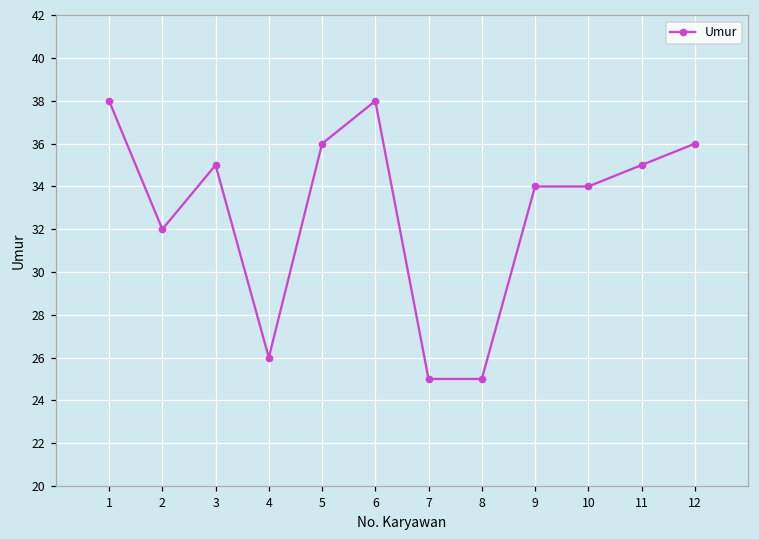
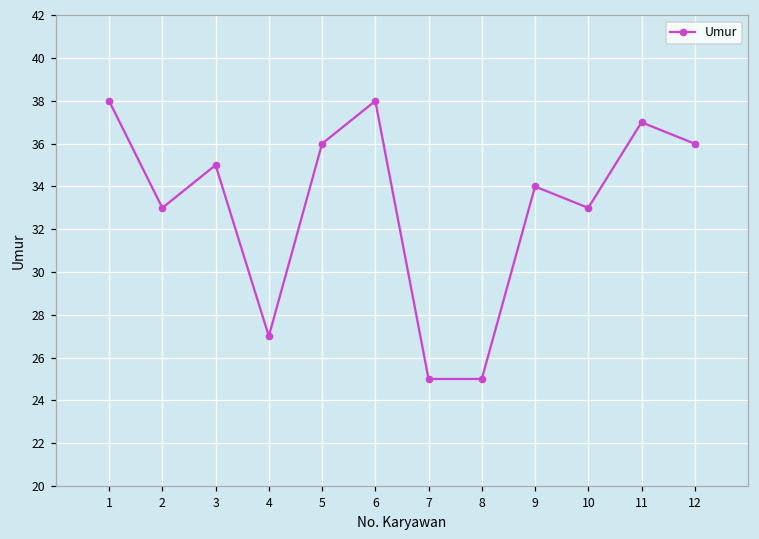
2: 32 -> 33
4: 26 -> 27
10: 34 -> 33
11: 35 -> 37
